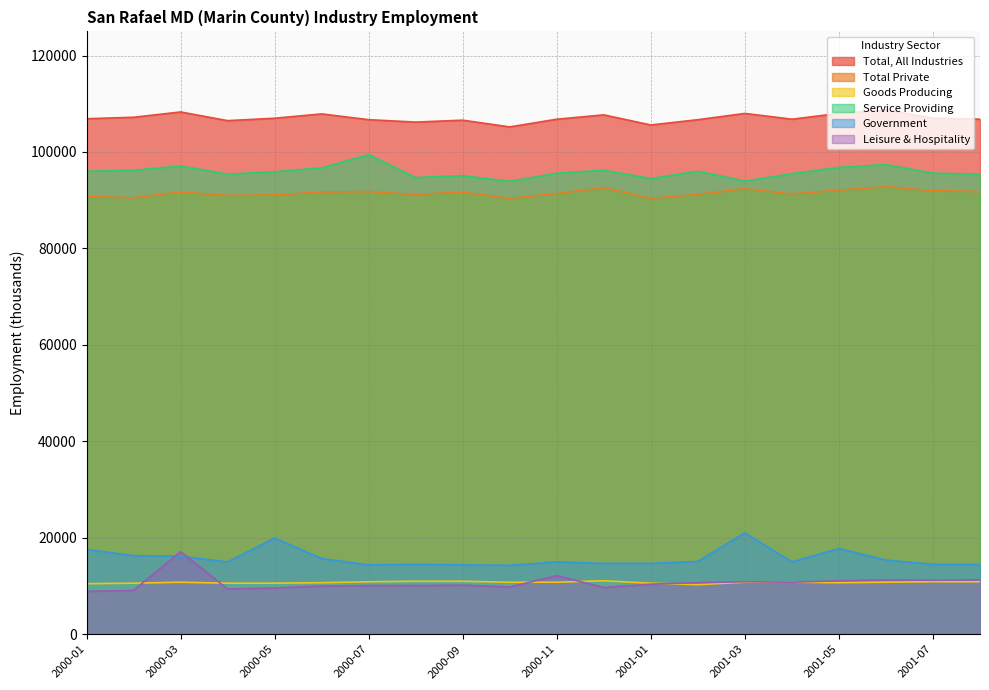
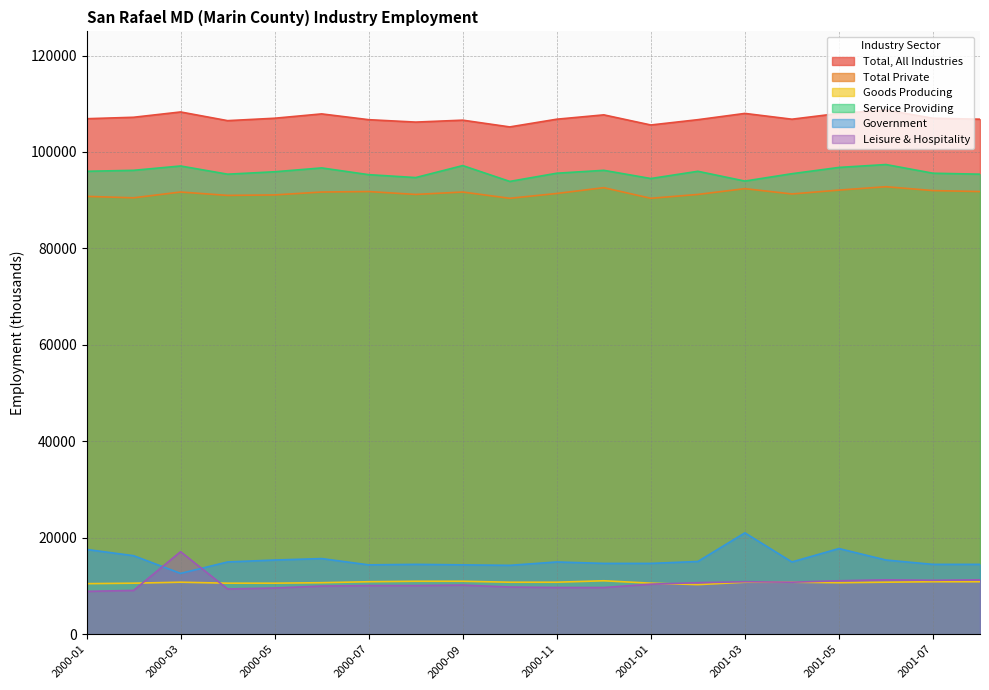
Government, 2000-03: 16000 -> 13000
Government, 2000-05: 20000 -> 15000
Service Providing, 2000-07: 99000 -> 95000
Service Providing, 2000-09: 95000 -> 97000
Leisure & Hospitality, 2000-11: 12000 -> 10000
